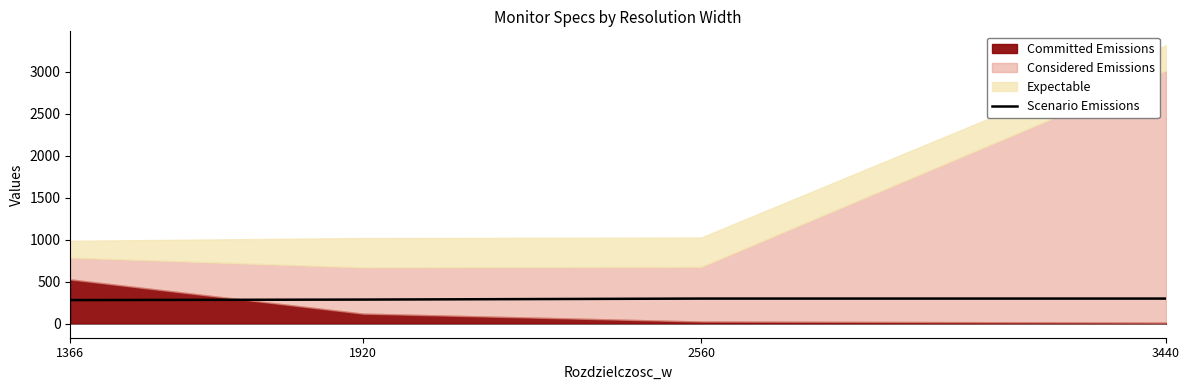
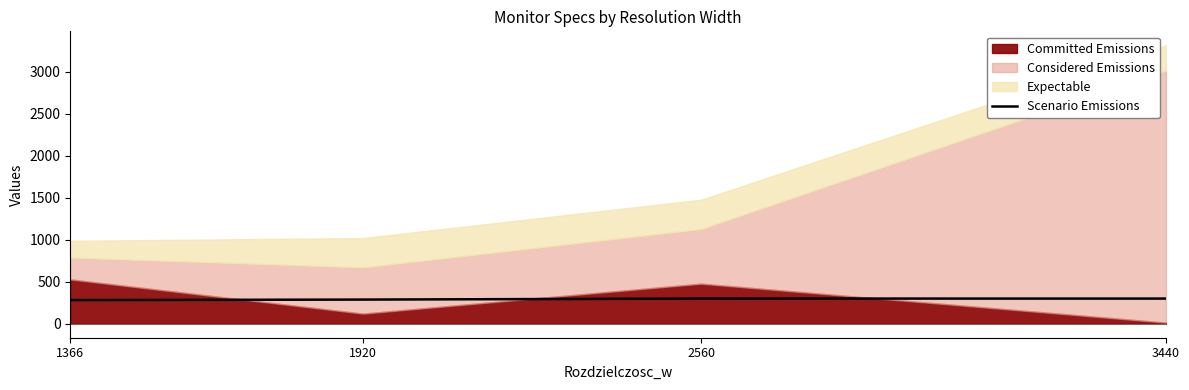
Committed Emissions, 2560: 0 -> 500
